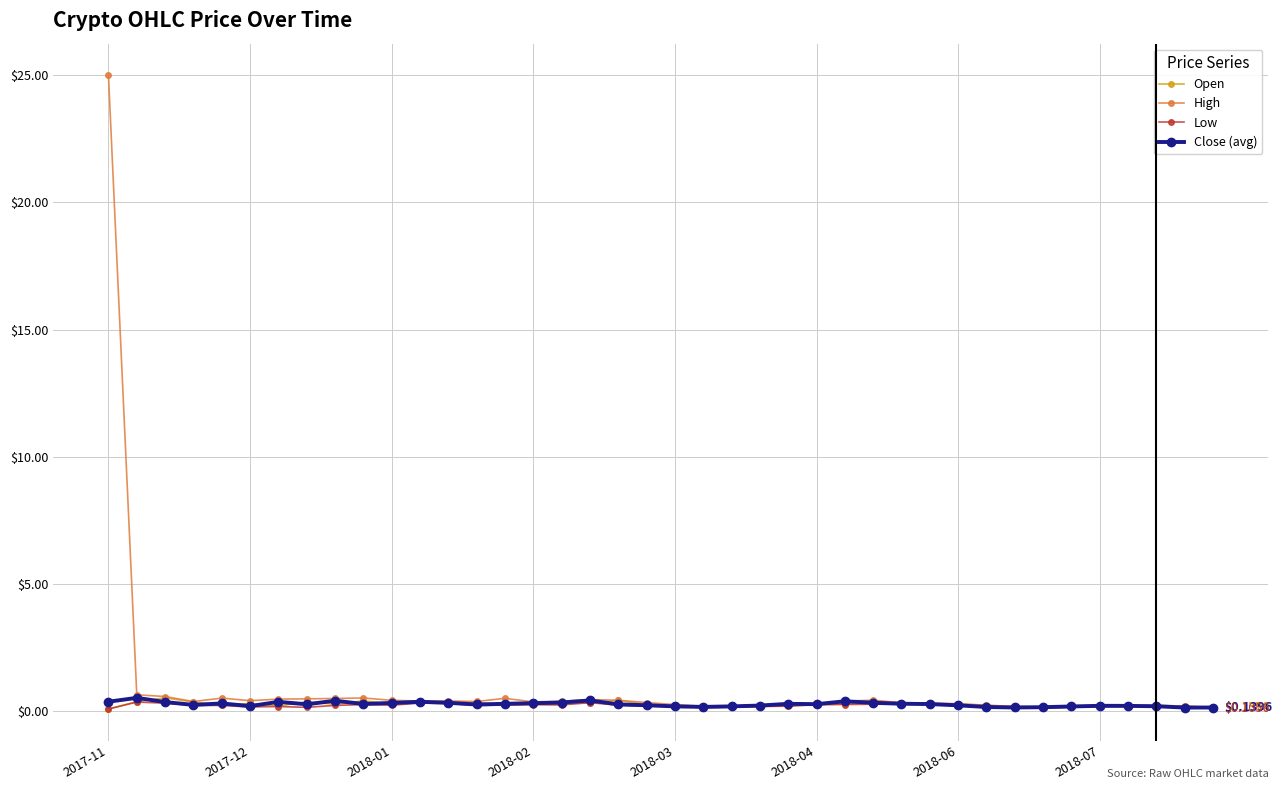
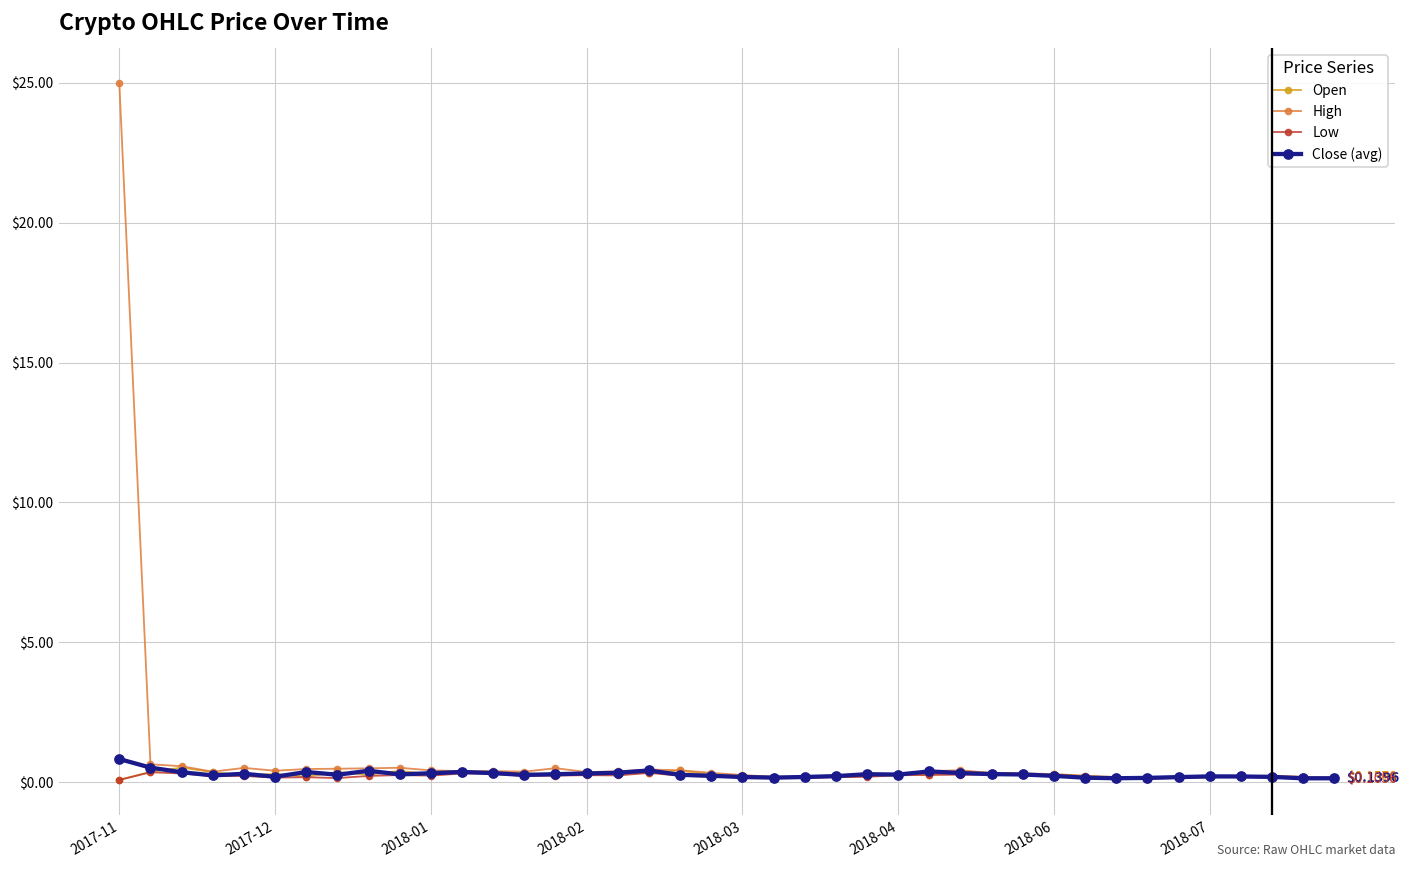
Close (avg), 2017-11: $0.4 -> $0.8
